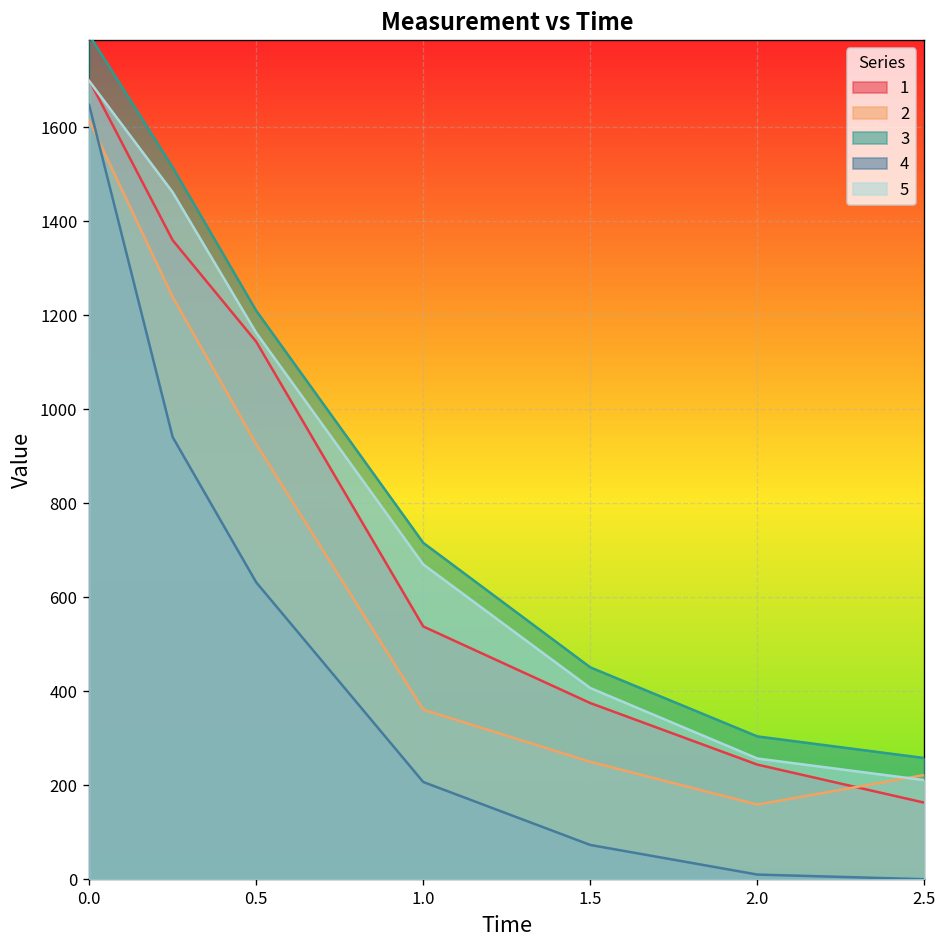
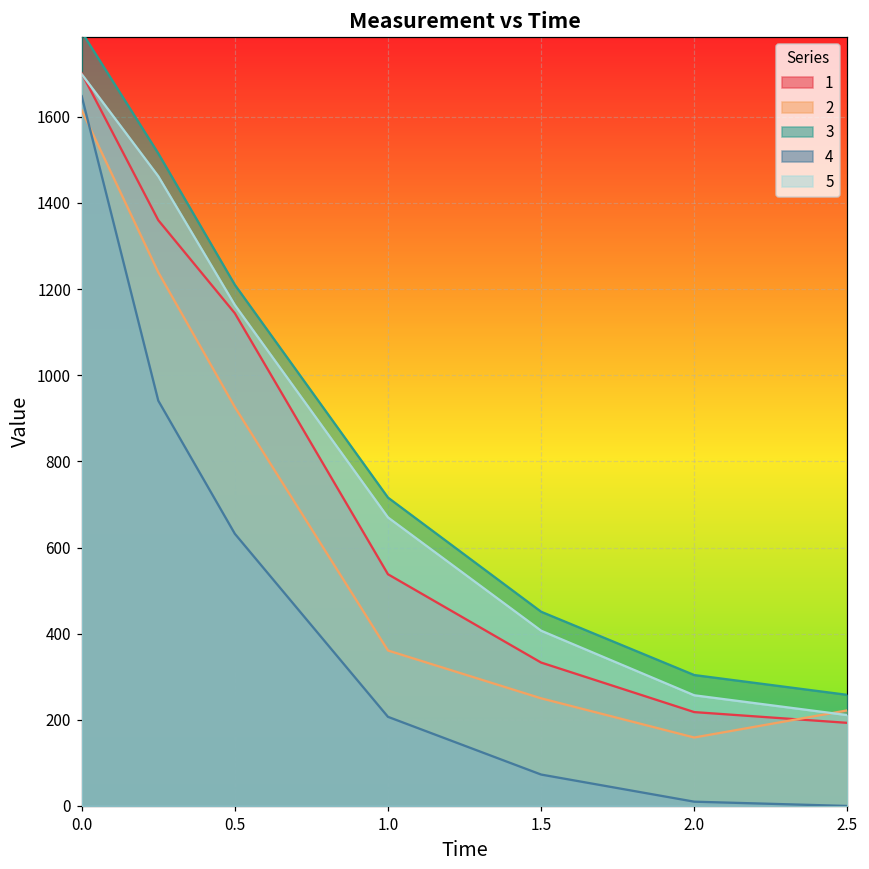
1, 1.5: 380 -> 330
1, 2.0: 240 -> 220
1, 2.5: 160 -> 190
